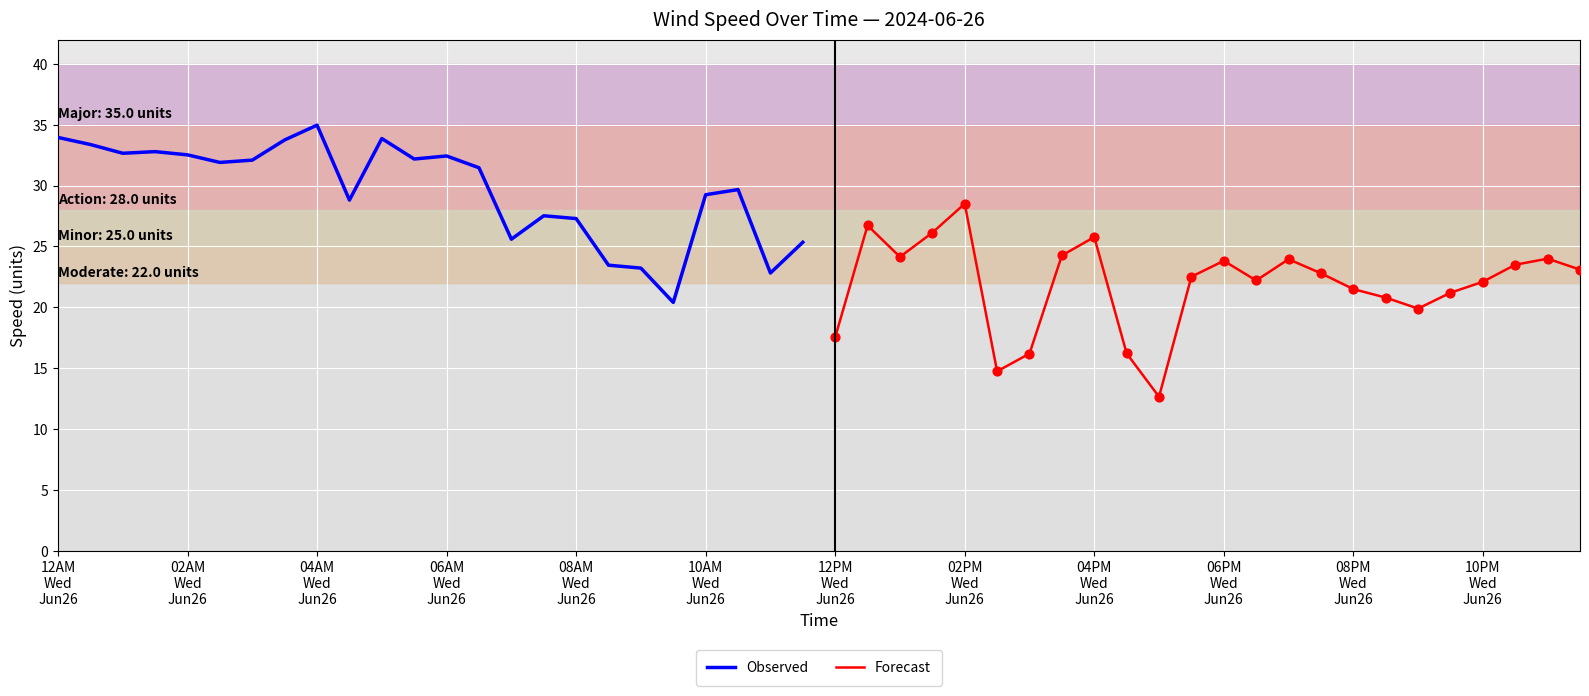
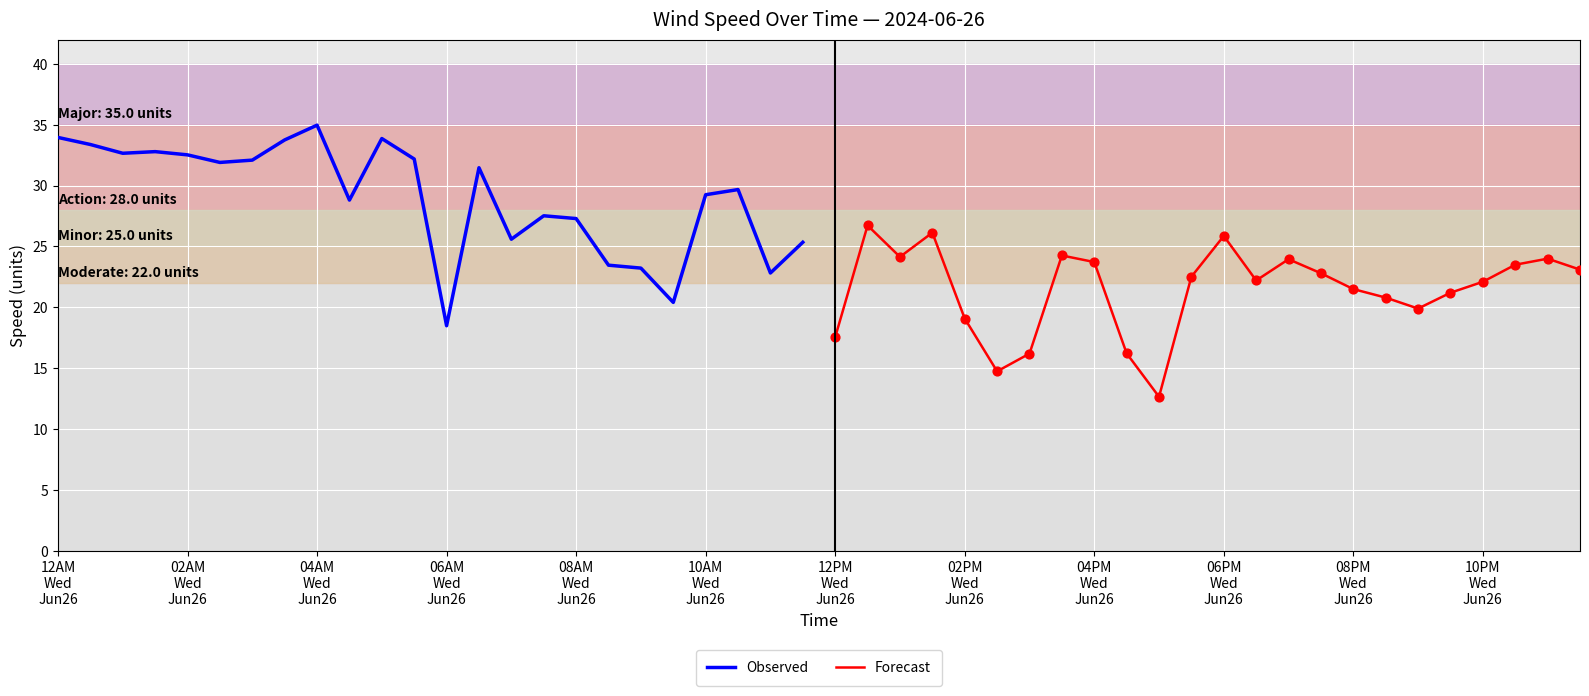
Observed, 06AM Wed Jun26: 32.4 -> 18.5
Forecast, 02PM Wed Jun26: 28.5 -> 19.1
Forecast, 04PM Wed Jun26: 25.8 -> 23.7
Forecast, 06PM Wed Jun26: 23.8 -> 25.9
